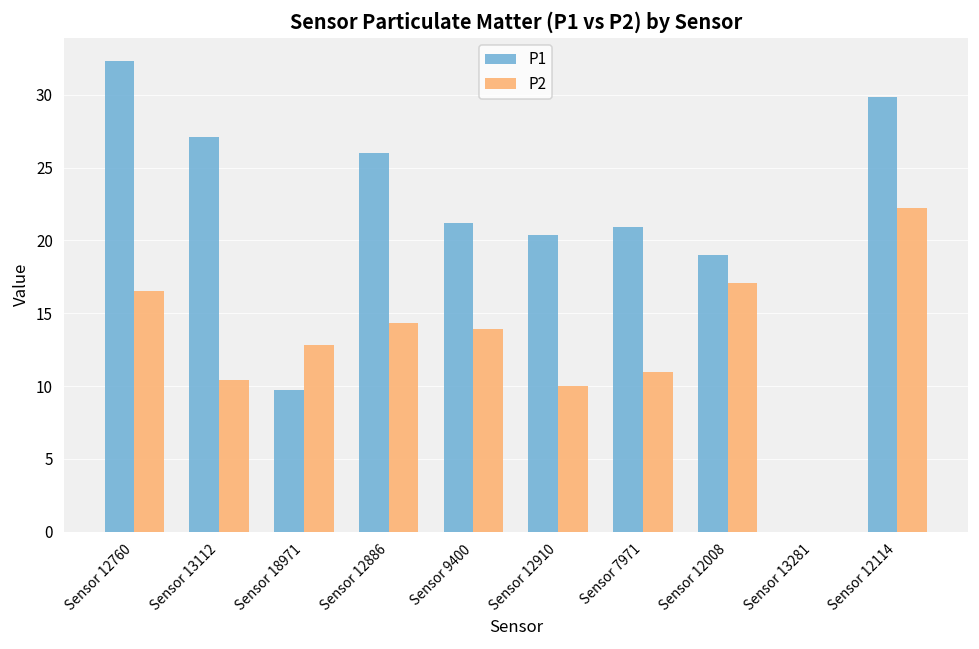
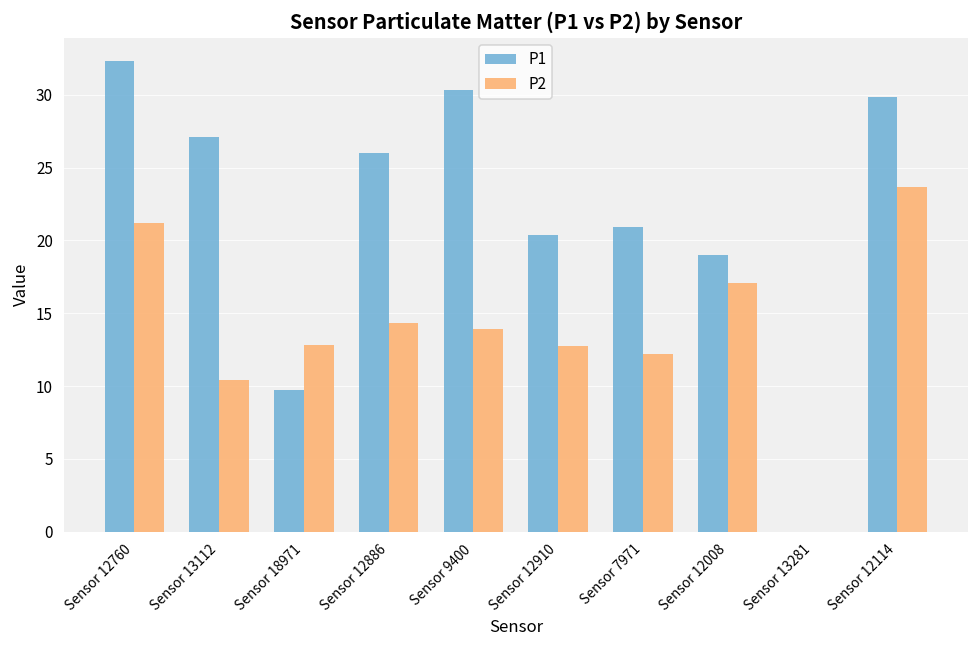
P2, Sensor 12760: 16.5 -> 21.2
P1, Sensor 9400: 21.2 -> 30.3
P2, Sensor 12910: 10.0 -> 12.8
P2, Sensor 7971: 11.0 -> 12.2
P2, Sensor 12114: 22.2 -> 23.7
